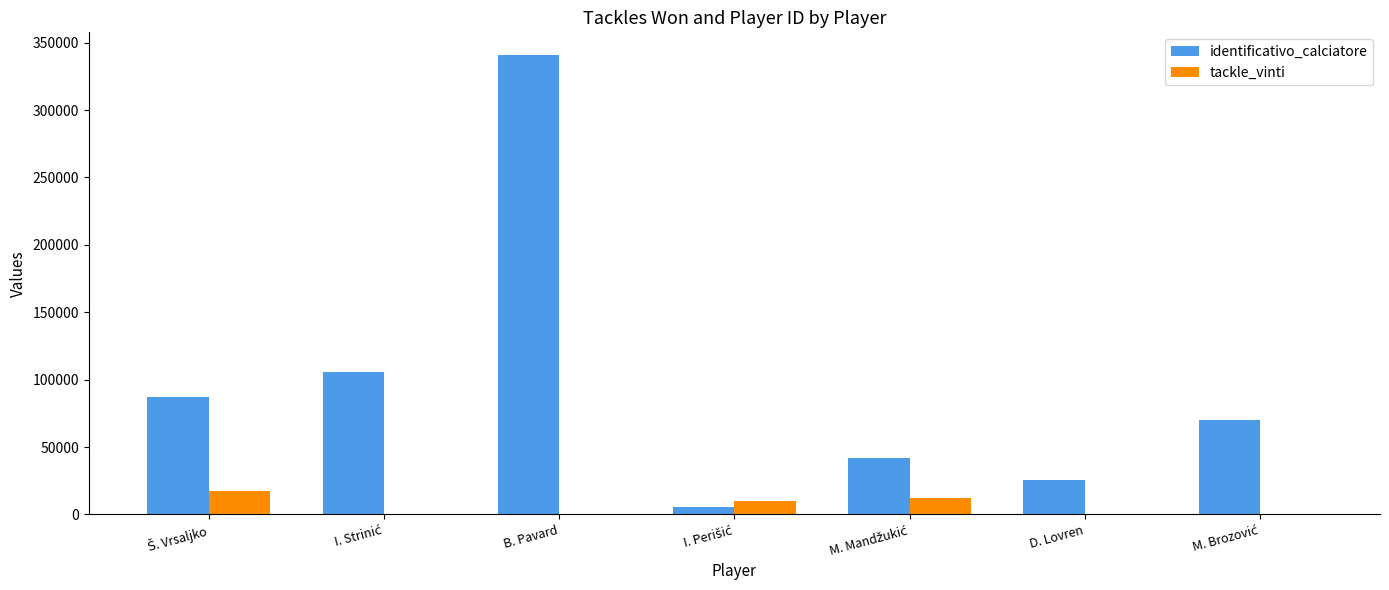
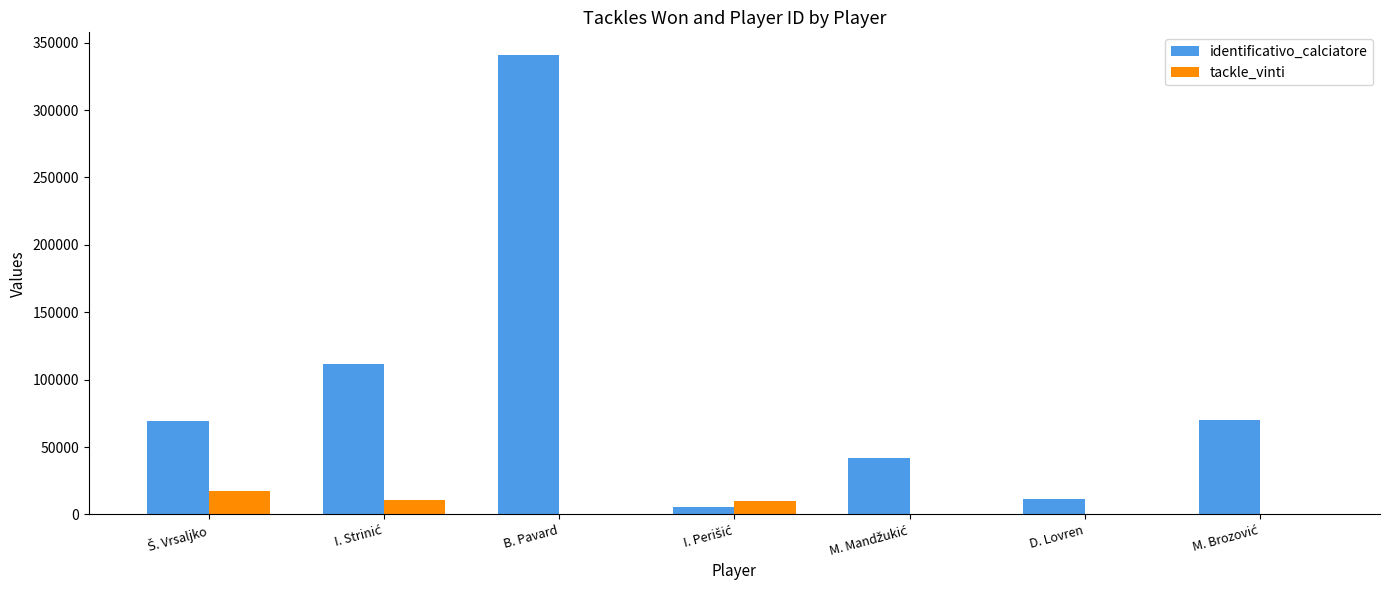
identificativo_calciatore, Š. Vrsaljko: 87000 -> 69000
identificativo_calciatore, I. Strinić: 105000 -> 111000
tackle_vinti, I. Strinić: 0 -> 10000
tackle_vinti, M. Mandžukić: 12000 -> 0
identificativo_calciatore, D. Lovren: 25000 -> 12000
